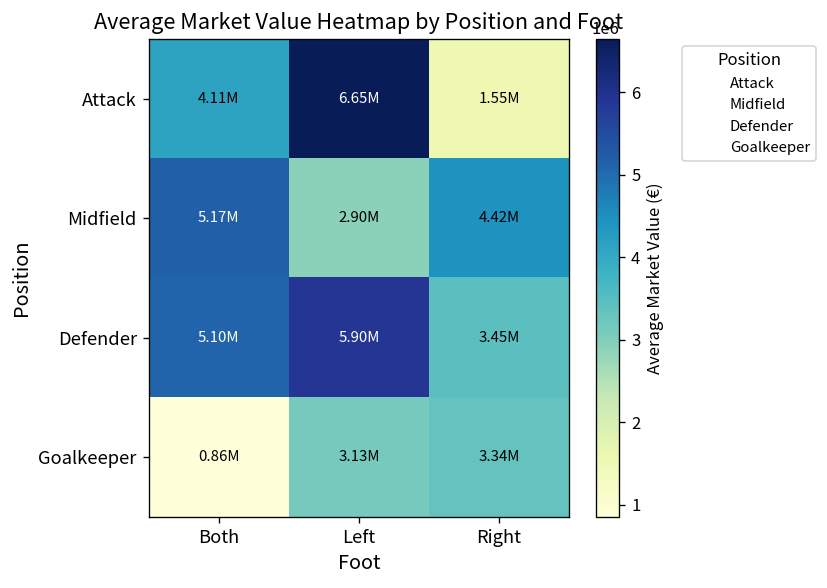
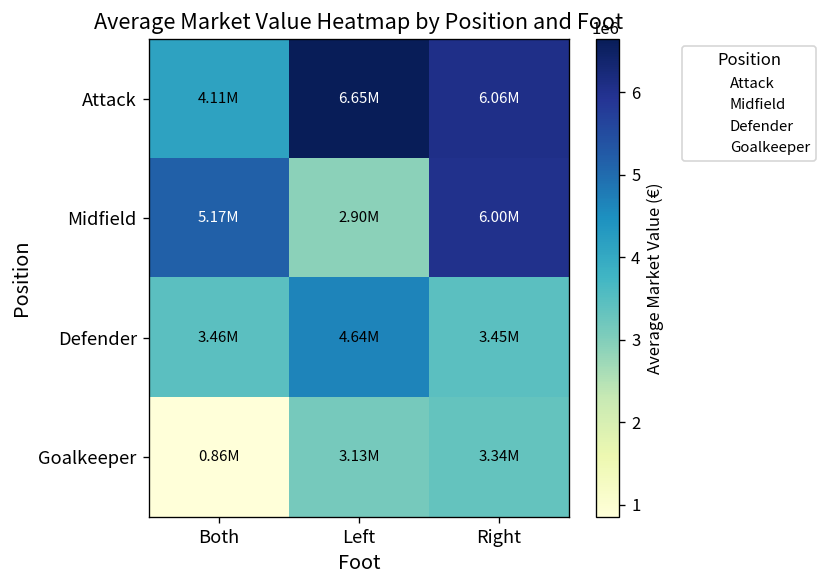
Attack, Right: 1.55M -> 6.06M
Midfield, Right: 4.42M -> 6.00M
Defender, Both: 5.10M -> 3.46M
Defender, Left: 5.90M -> 4.64M
